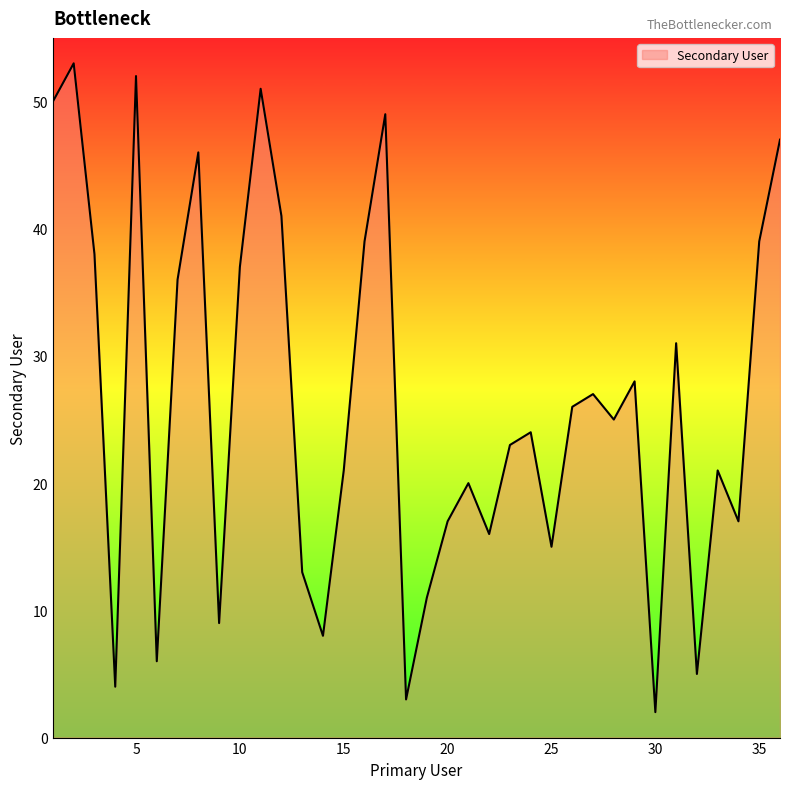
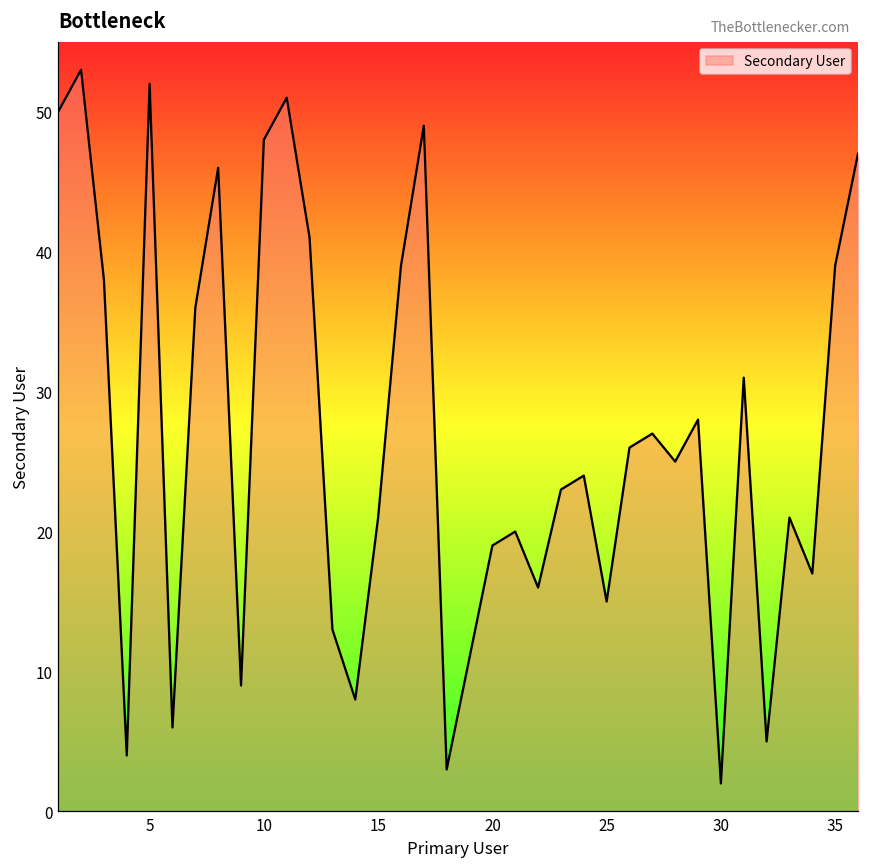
10: 37 -> 48
20: 17 -> 19
